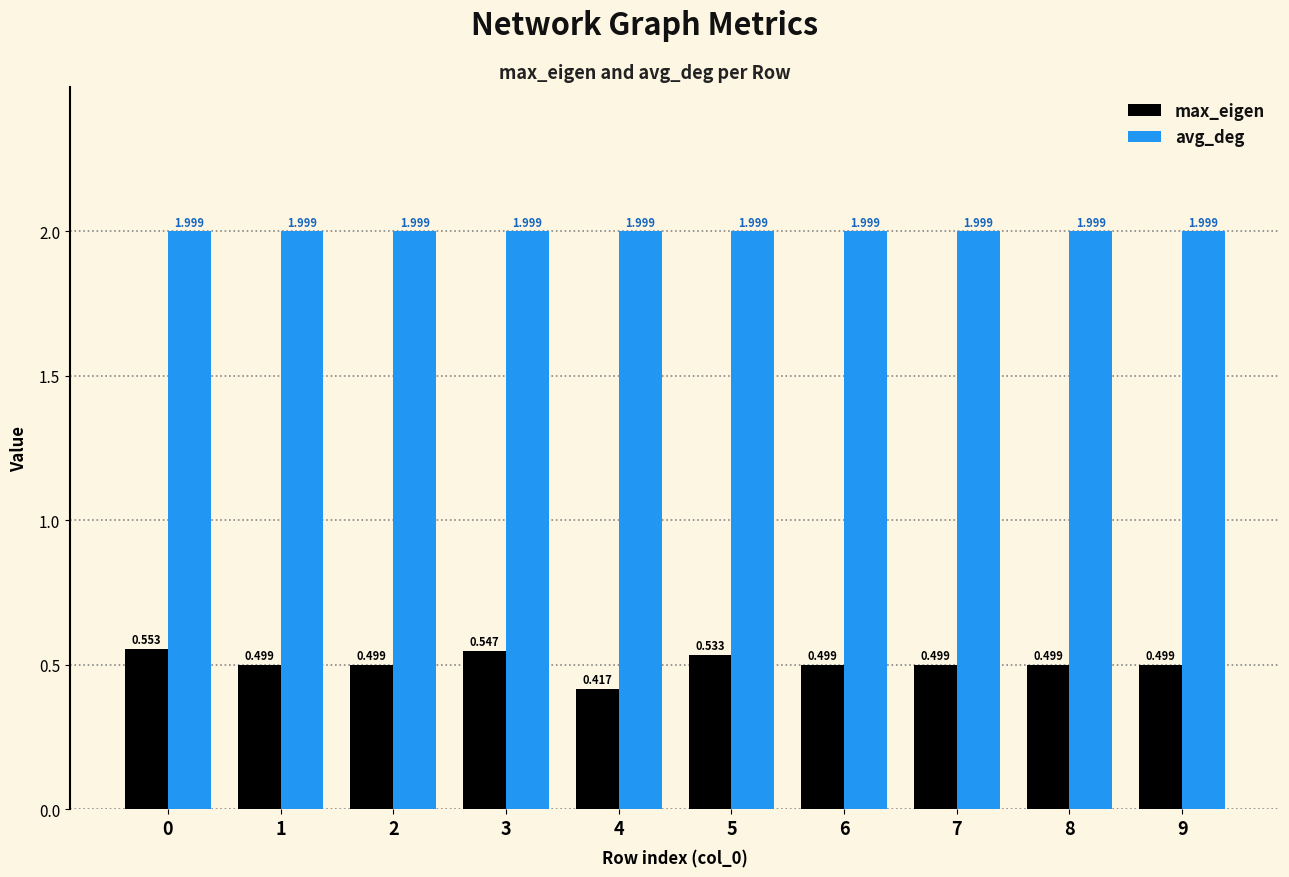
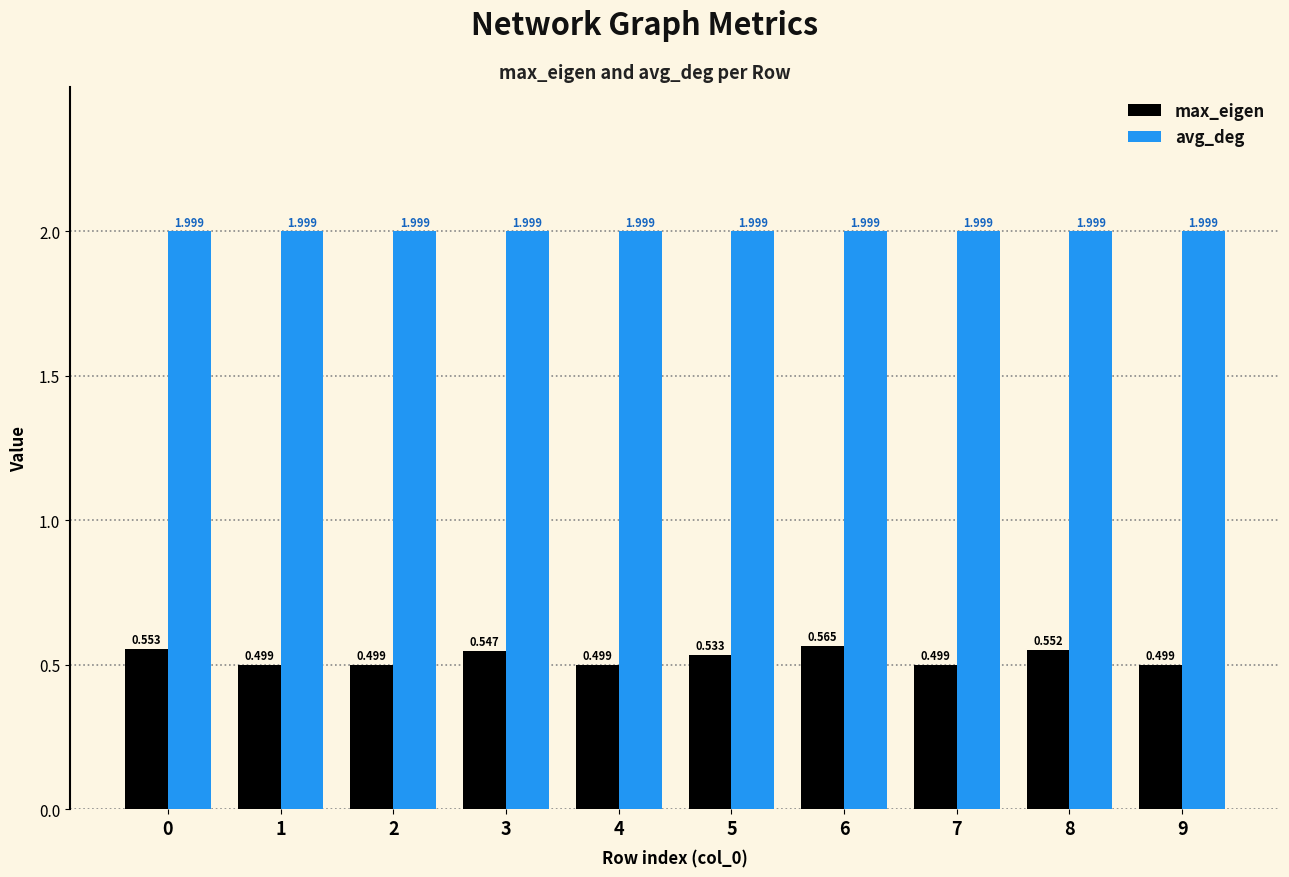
max_eigen, 4: 0.417 -> 0.499
max_eigen, 6: 0.499 -> 0.565
max_eigen, 8: 0.499 -> 0.552
